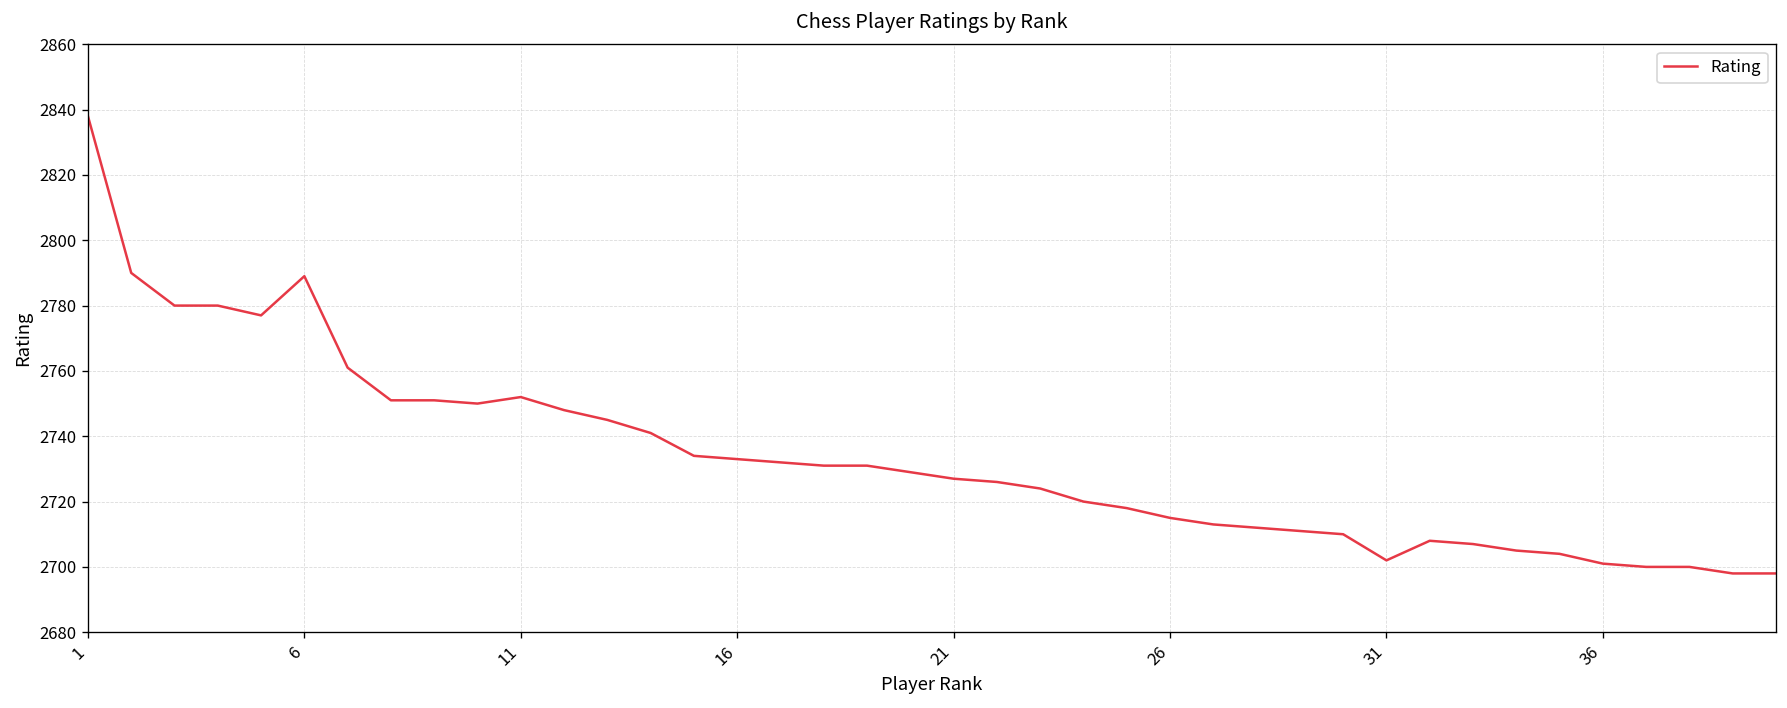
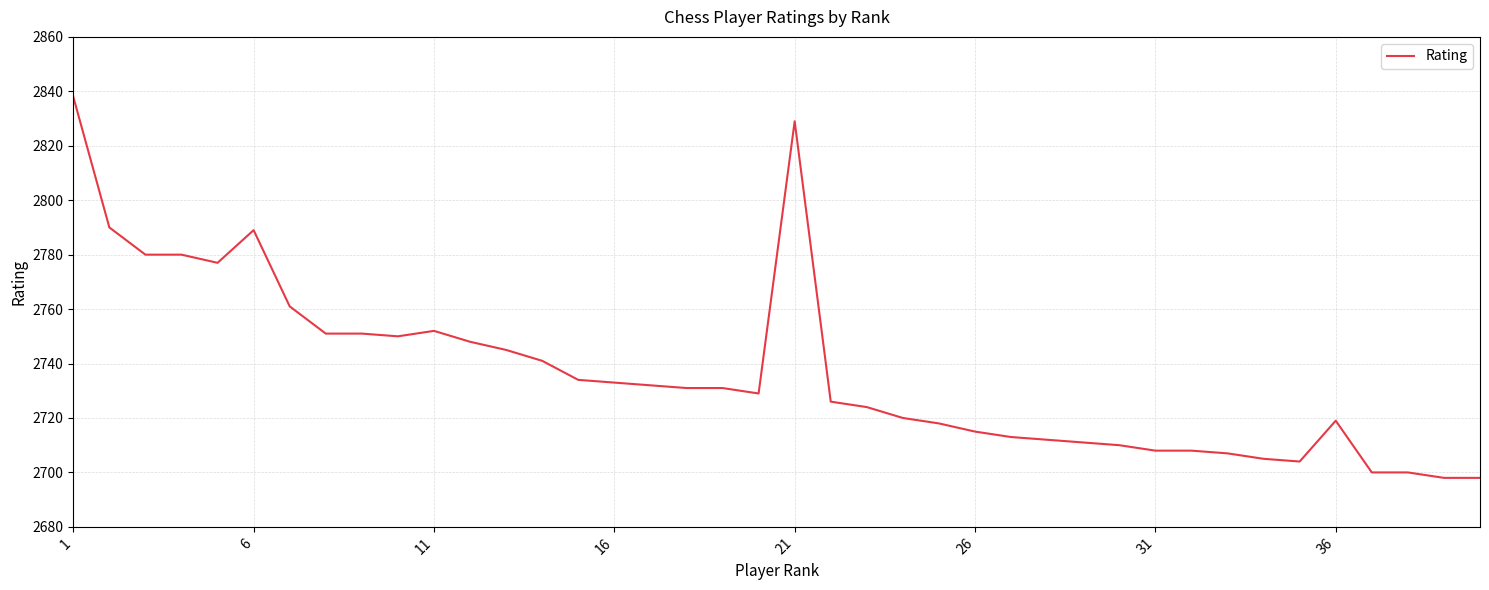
21: 2727 -> 2829
31: 2702 -> 2708
36: 2701 -> 2719
